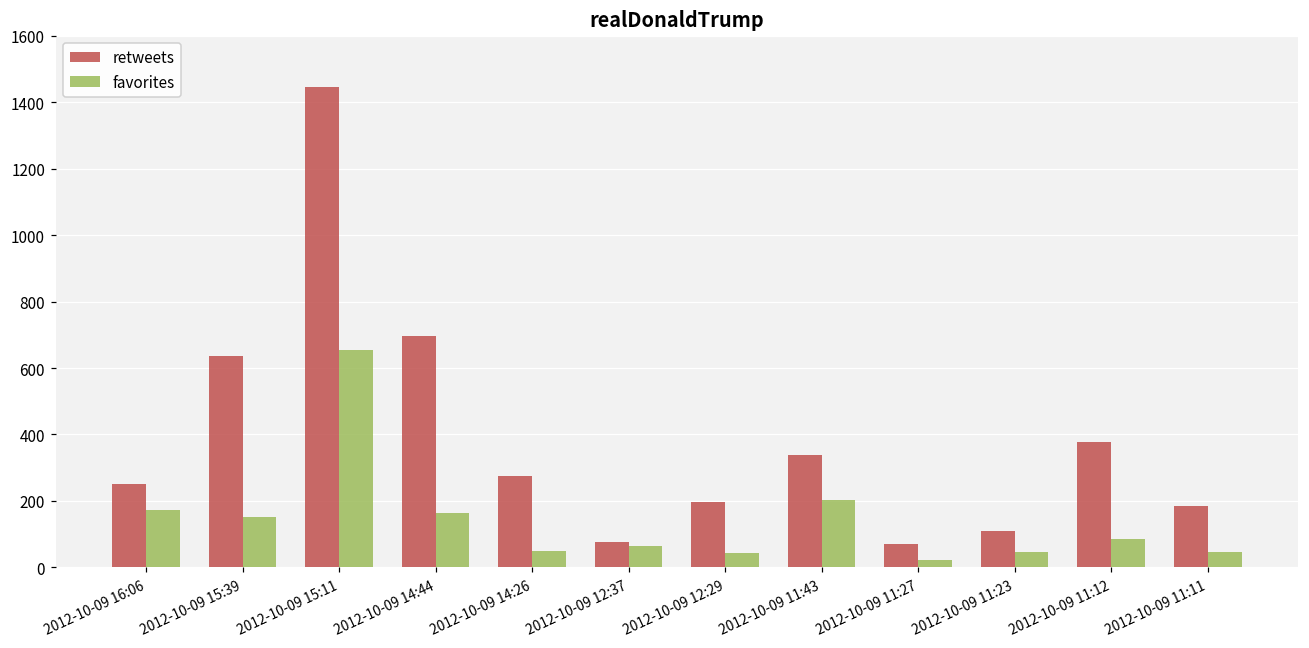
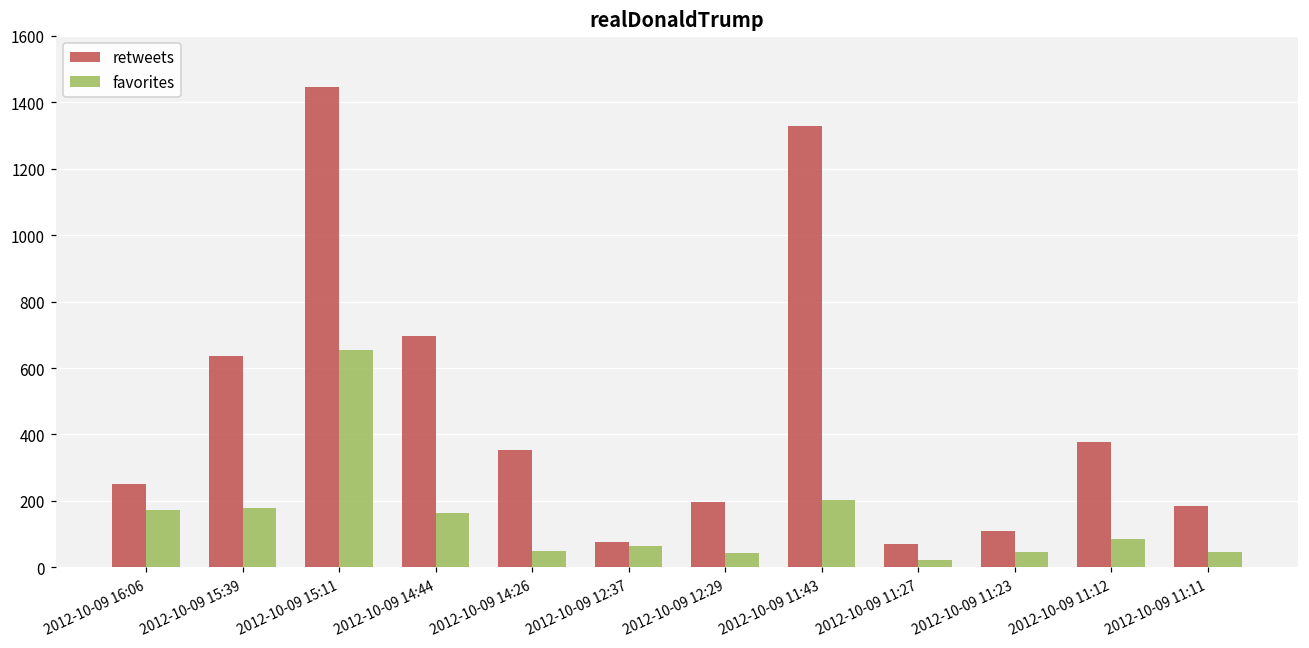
favorites, 2012-10-09 15:39: 150 -> 180
retweets, 2012-10-09 14:26: 280 -> 350
retweets, 2012-10-09 11:43: 340 -> 1330
